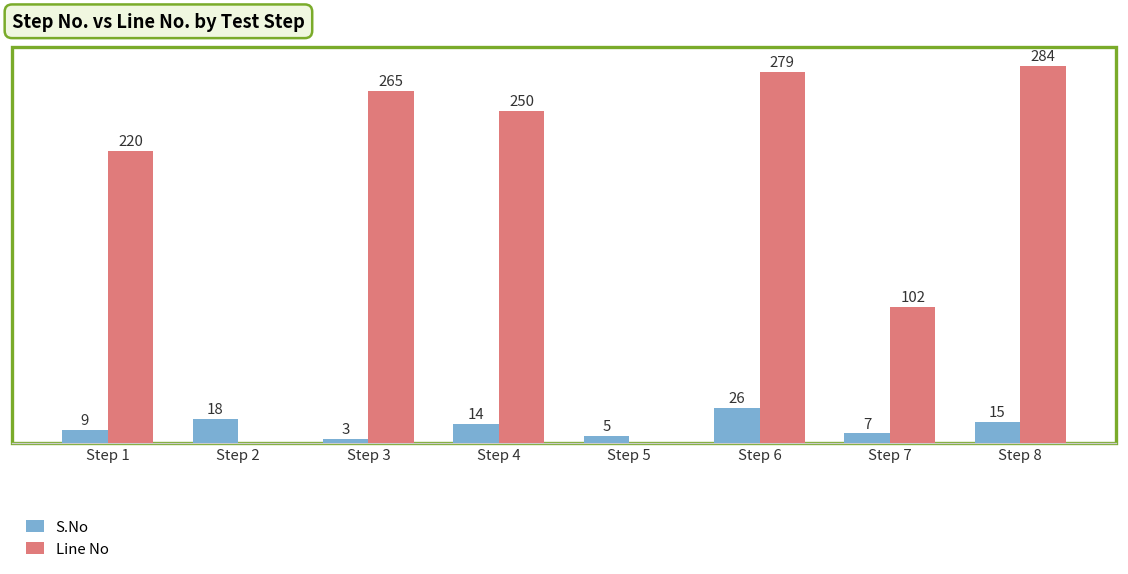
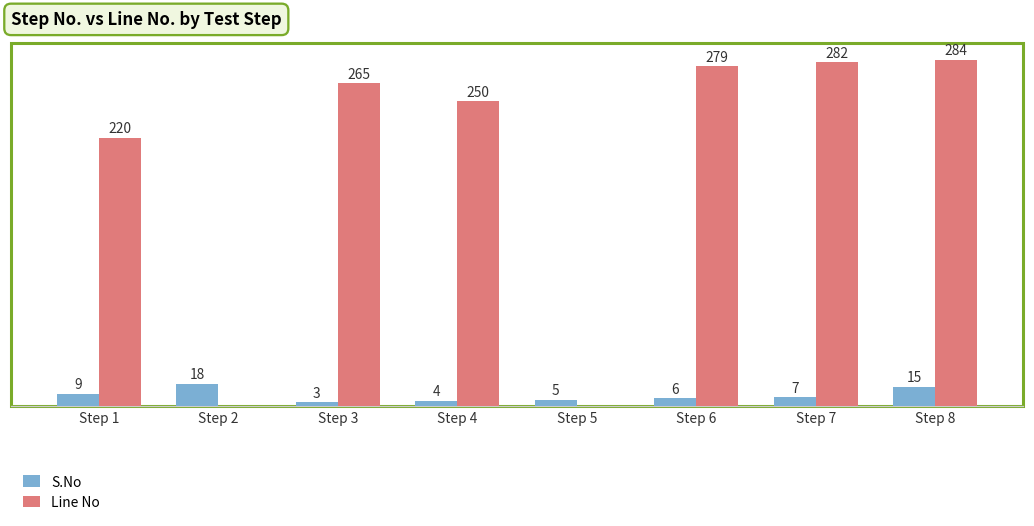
S.No, Step 4: 14 -> 4
S.No, Step 6: 26 -> 6
Line No, Step 7: 102 -> 282
